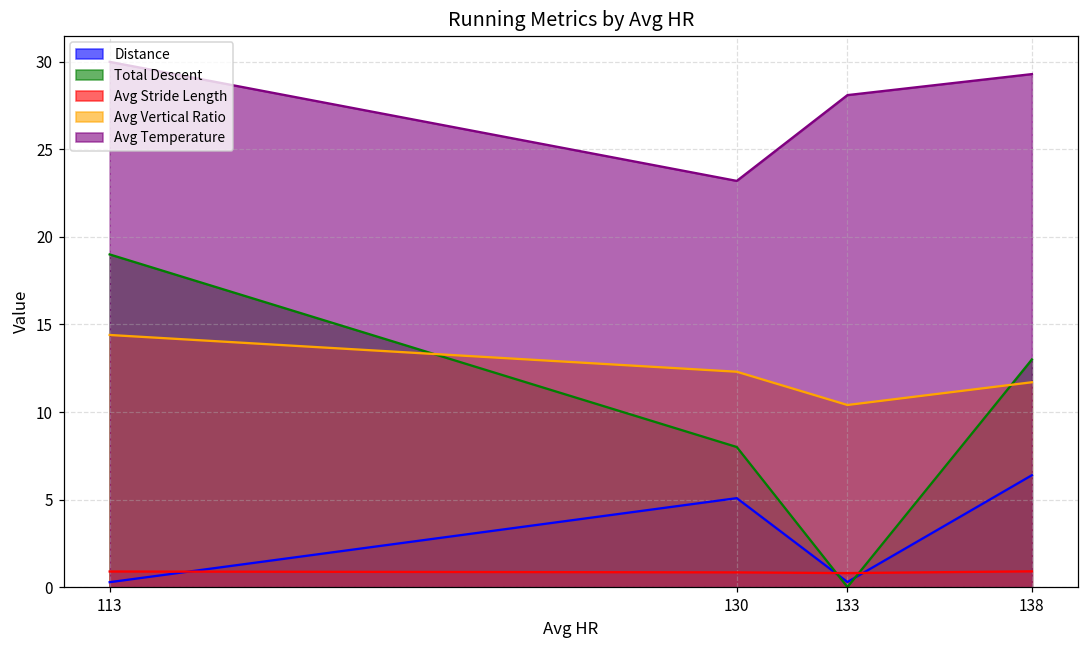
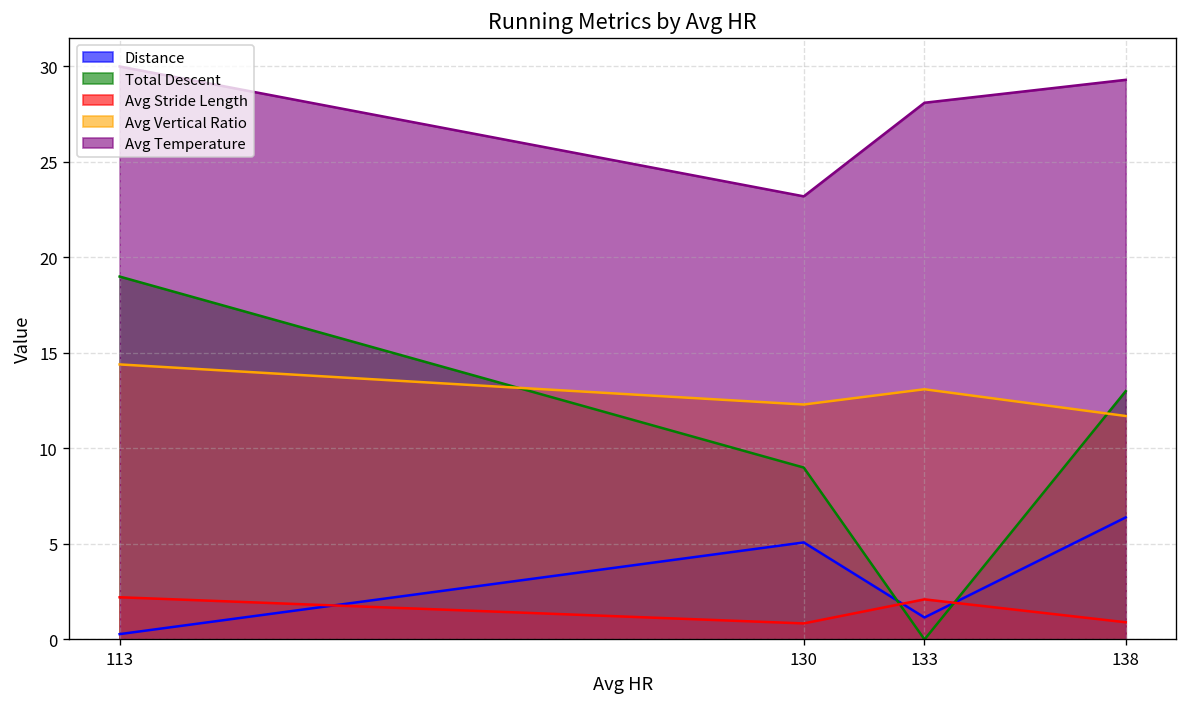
Avg Stride Length, 113: 0.9 -> 2.2
Total Descent, 130: 8 -> 9
Distance, 133: 0.3 -> 1.2
Avg Stride Length, 133: 0.8 -> 2.1
Avg Vertical Ratio, 133: 10.4 -> 13.1
